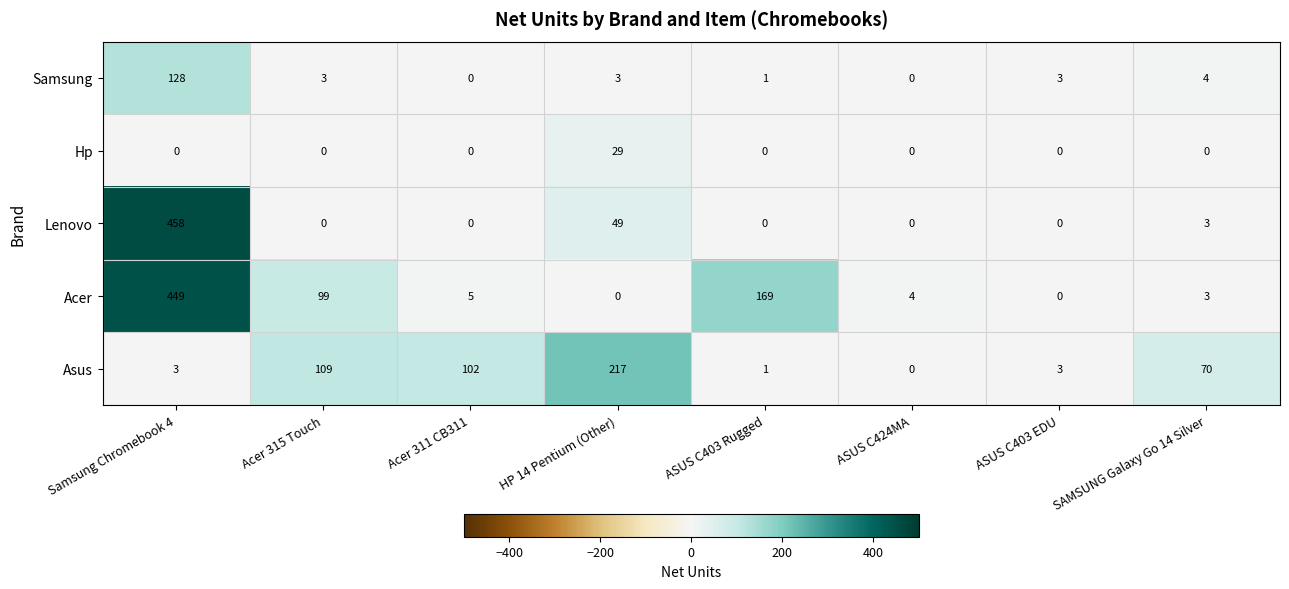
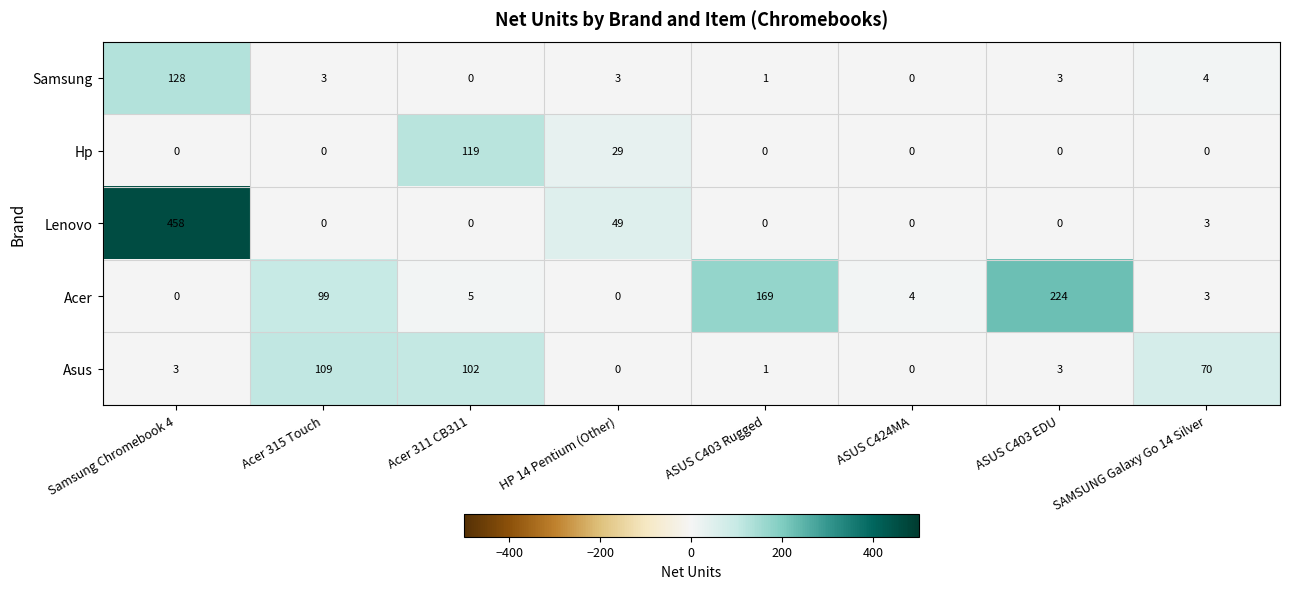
Hp, Acer 311 CB311: 0 -> 119
Acer, Samsung Chromebook 4: 449 -> 0
Acer, ASUS C403 EDU: 0 -> 224
Asus, HP 14 Pentium (Other): 217 -> 0
